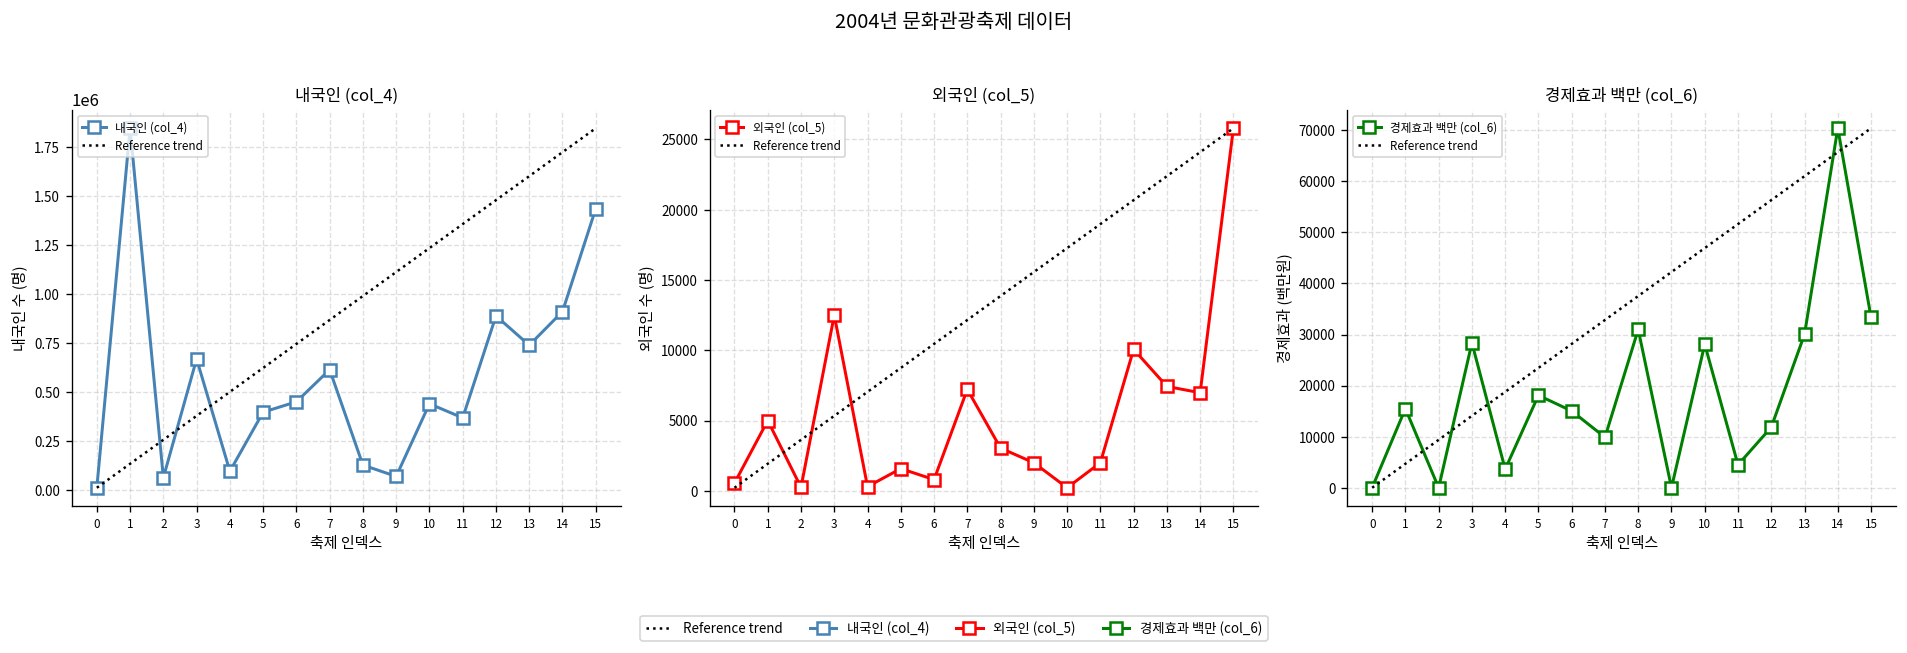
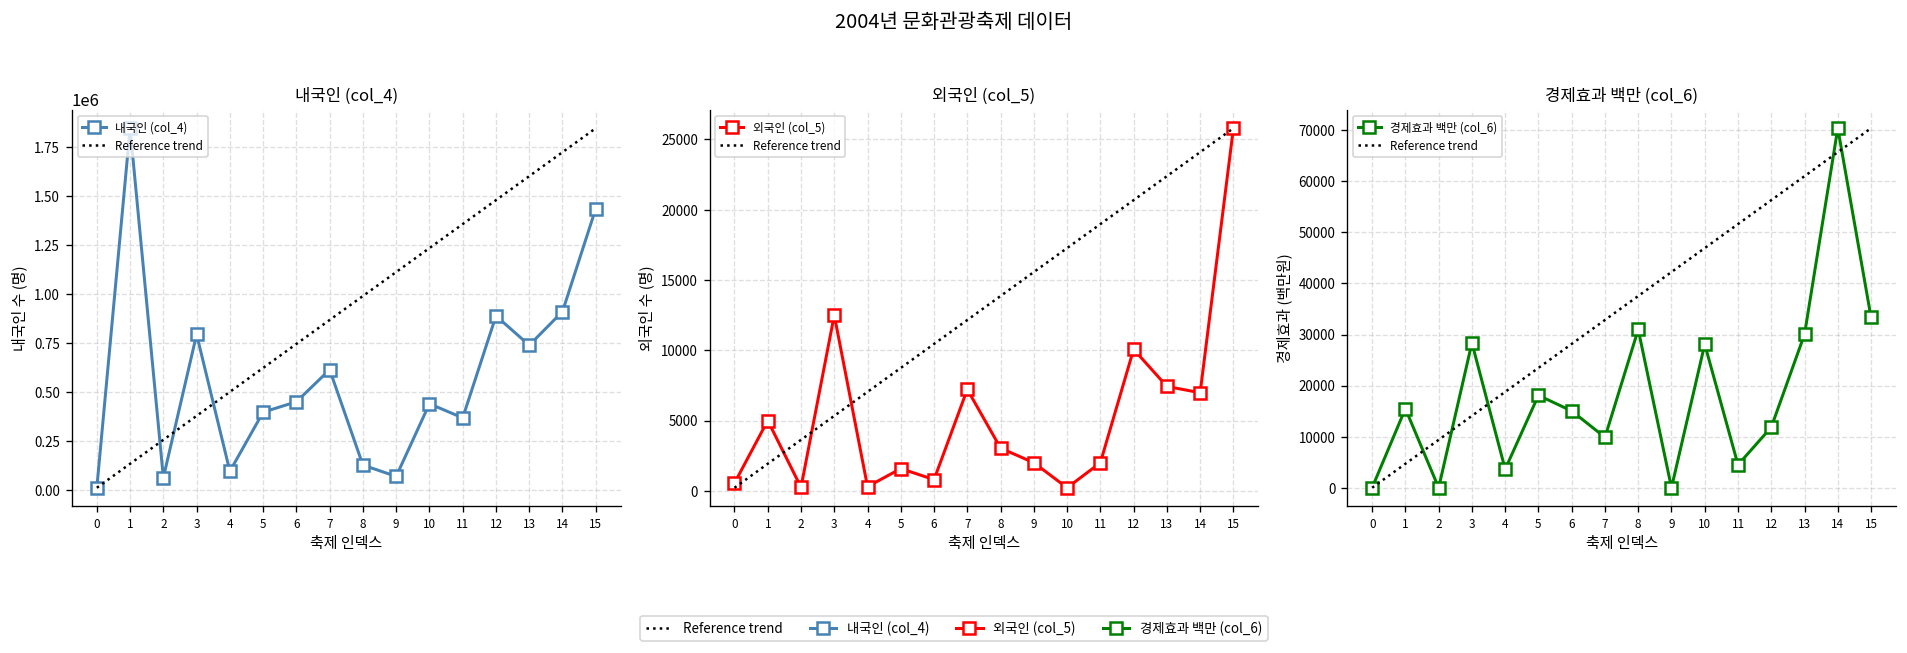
내국인 (col_4), 내국인 (col_4), 3: 670000 -> 790000
